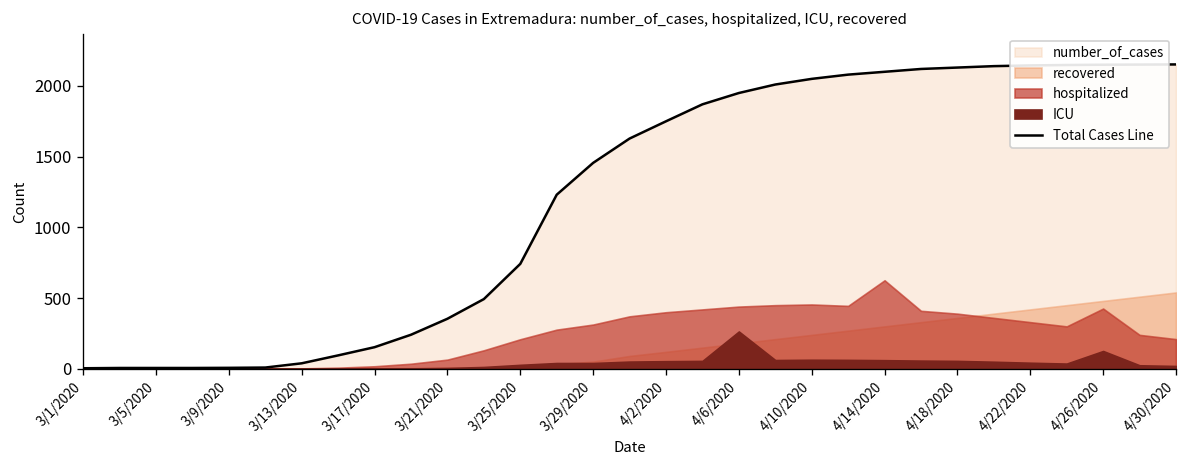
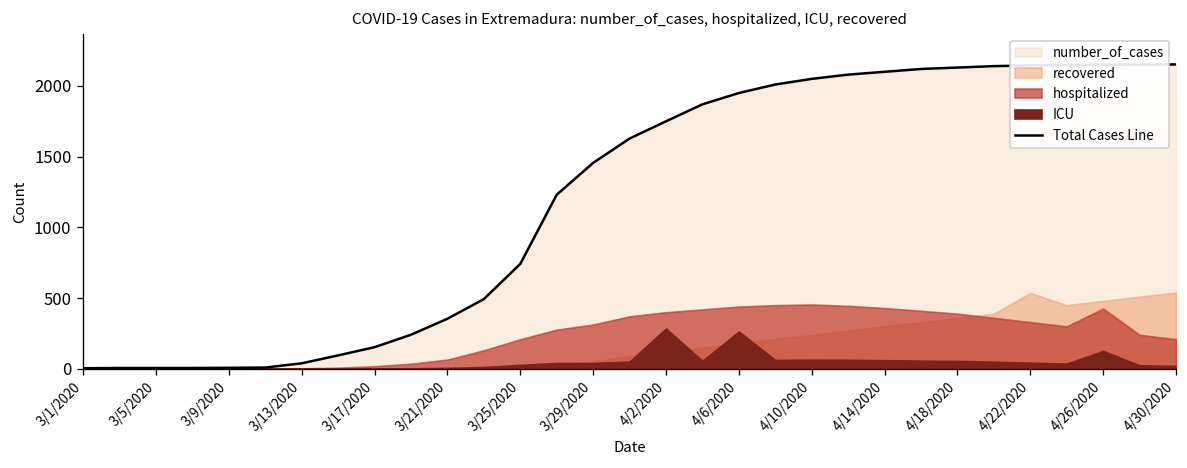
ICU, 4/2/2020: 50 -> 290
hospitalized, 4/14/2020: 630 -> 430
recovered, 4/22/2020: 420 -> 540
